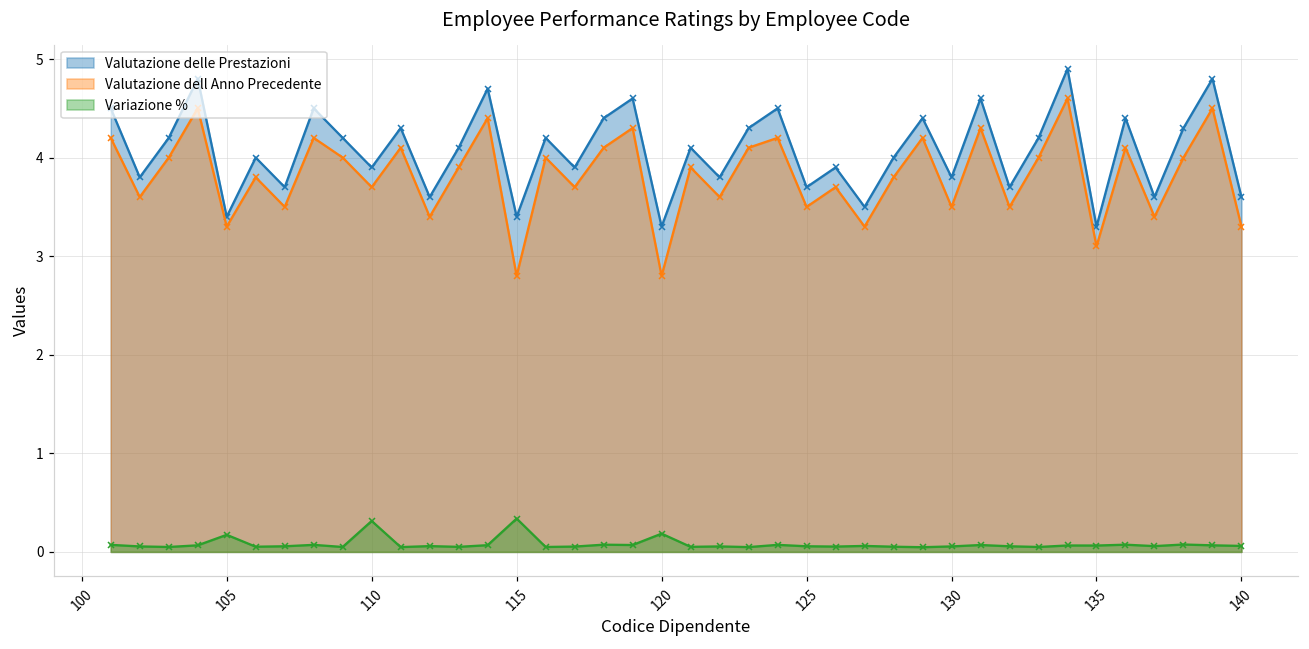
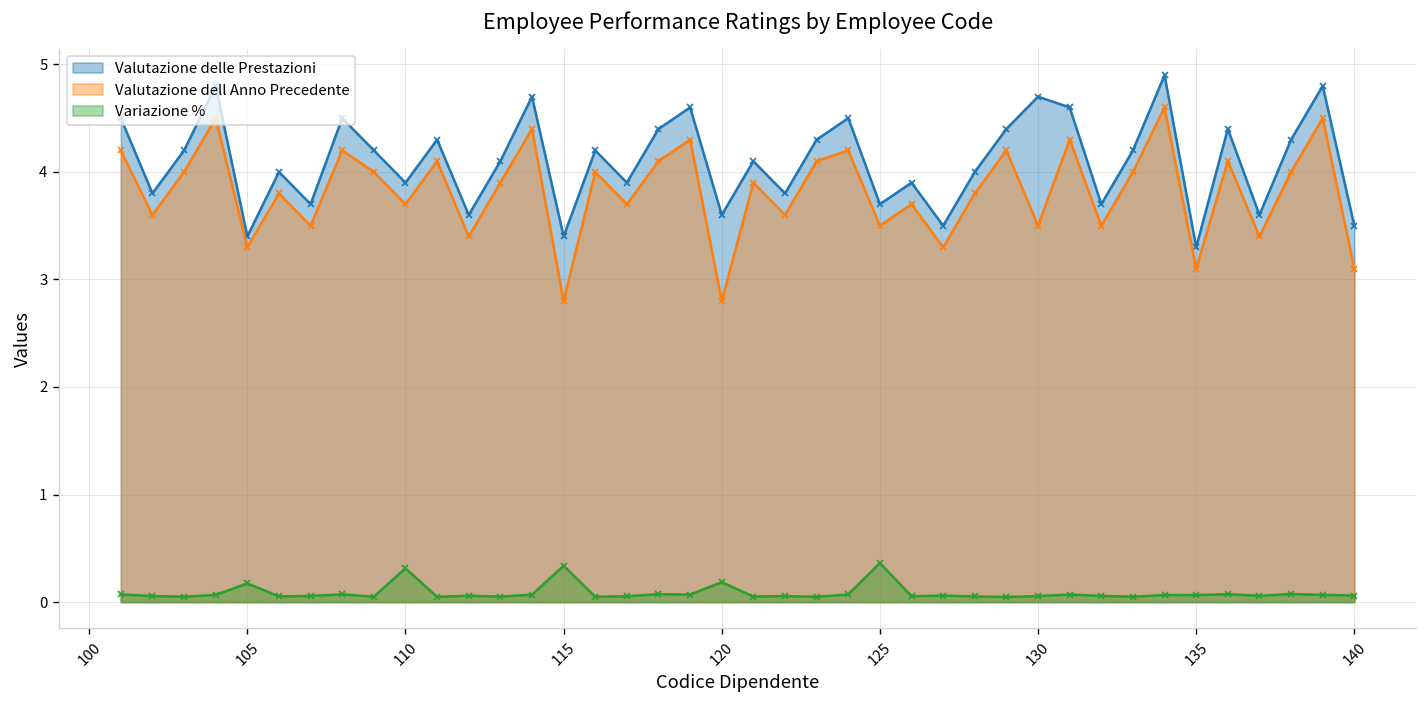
Valutazione delle Prestazioni, 120: 3.3 -> 3.6
Variazione %, 125: 0.1 -> 0.4
Valutazione delle Prestazioni, 130: 3.8 -> 4.7
Valutazione delle Prestazioni, 140: 3.6 -> 3.5
Valutazione dell Anno Precedente, 140: 3.3 -> 3.1
